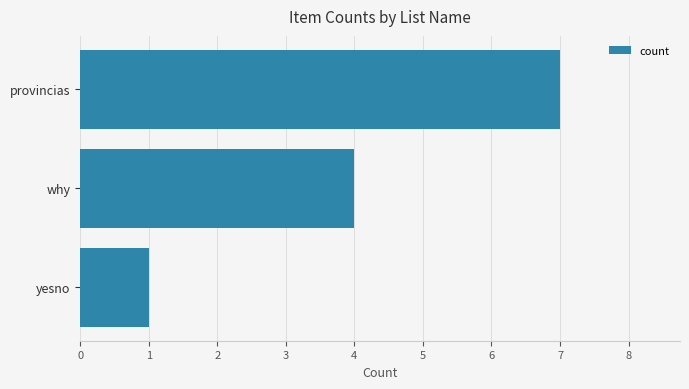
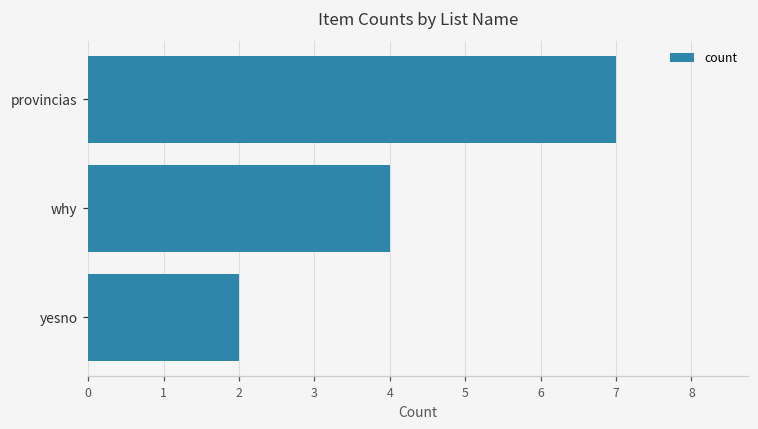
yesno: 1 -> 2
